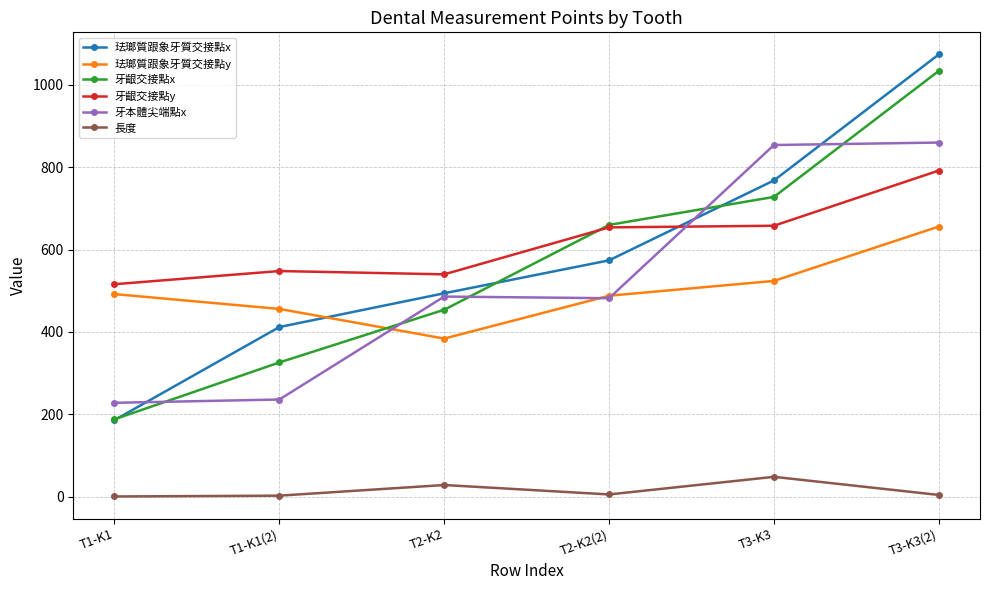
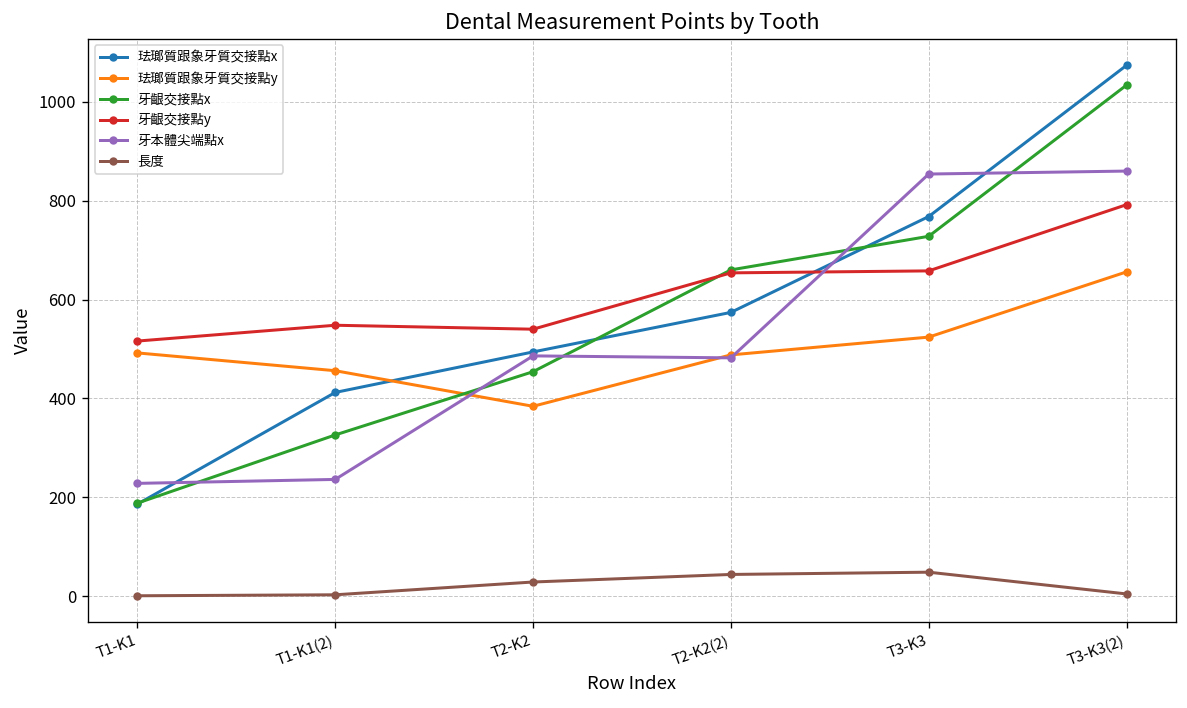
長度, T2-K2(2): 10 -> 40
